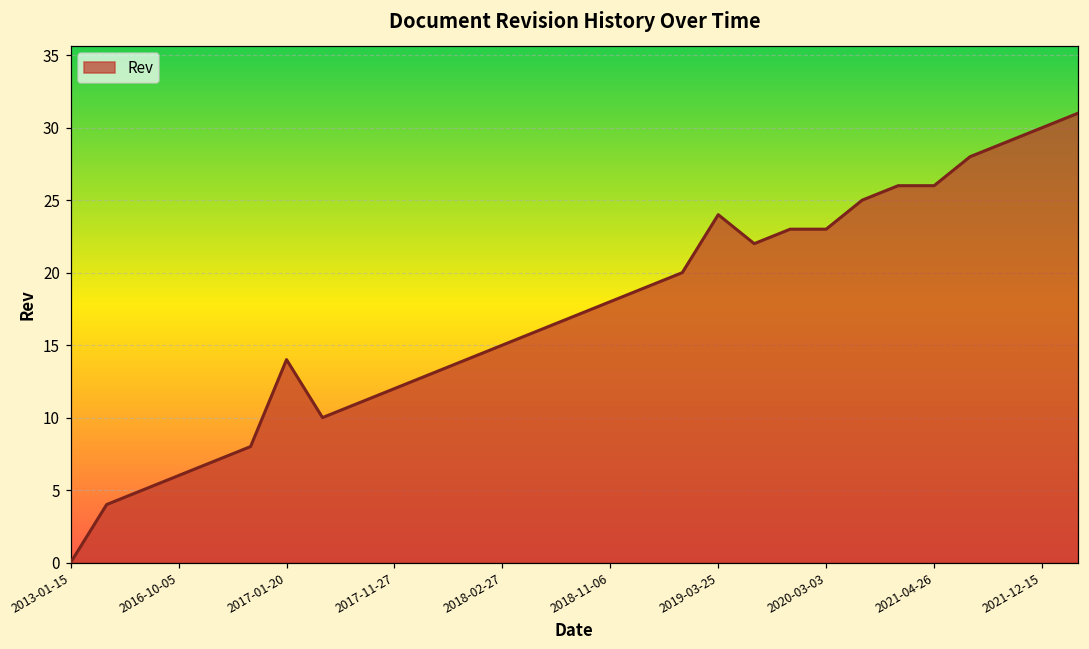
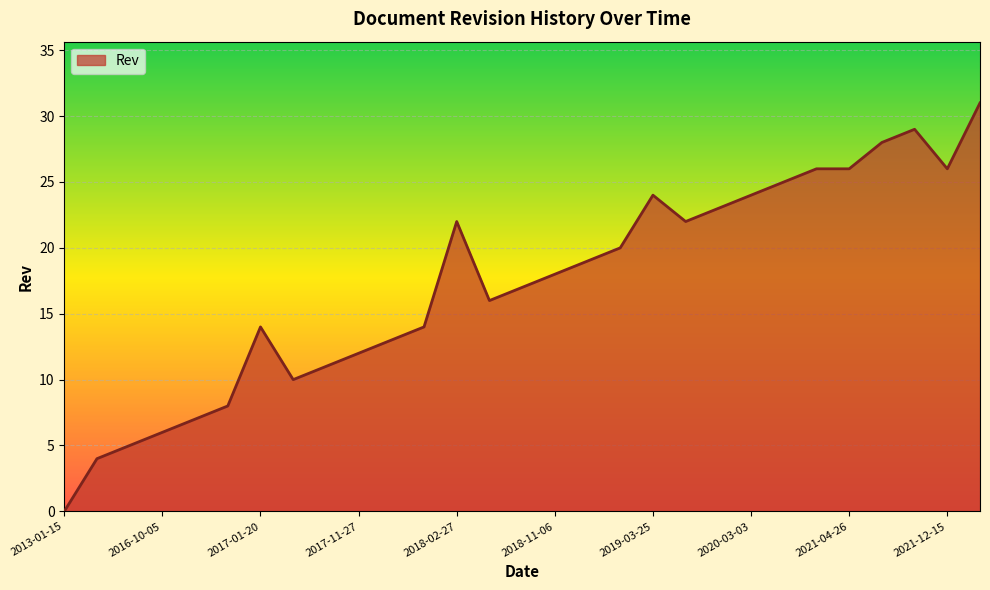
2018-02-27: 15 -> 22
2020-03-03: 23 -> 24
2021-12-15: 30 -> 26
